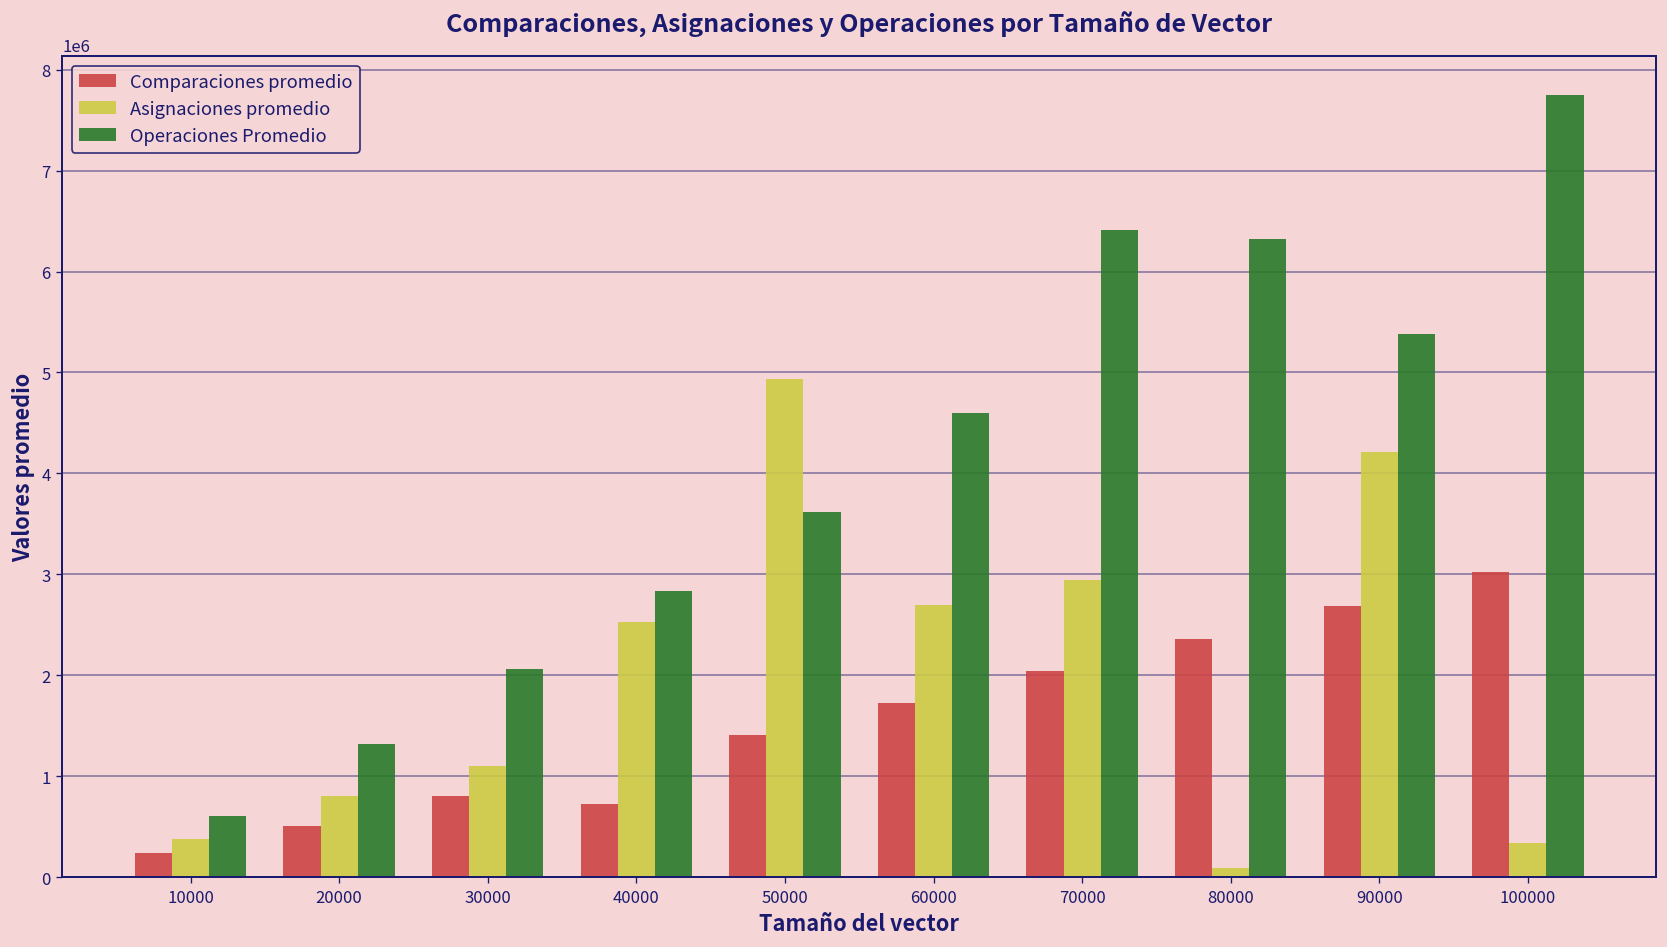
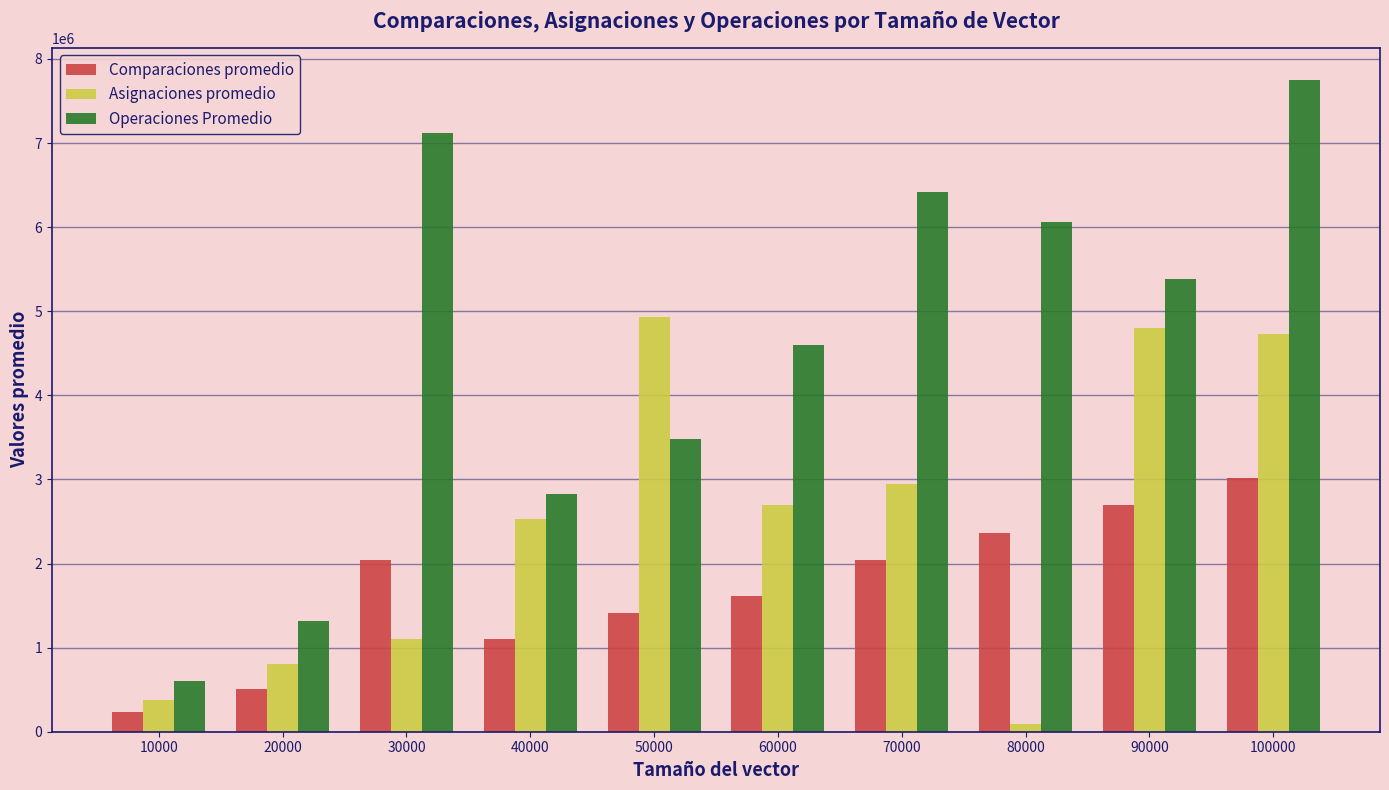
Comparaciones promedio, 30000: 800000 -> 2000000
Operaciones Promedio, 30000: 2100000 -> 7100000
Comparaciones promedio, 40000: 700000 -> 1100000
Operaciones Promedio, 50000: 3600000 -> 3500000
Comparaciones promedio, 60000: 1700000 -> 1600000
Operaciones Promedio, 80000: 6300000 -> 6100000
Asignaciones promedio, 90000: 4200000 -> 4800000
Asignaciones promedio, 100000: 300000 -> 4700000
